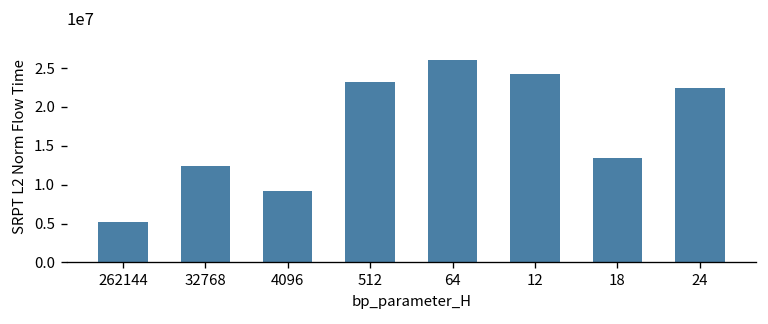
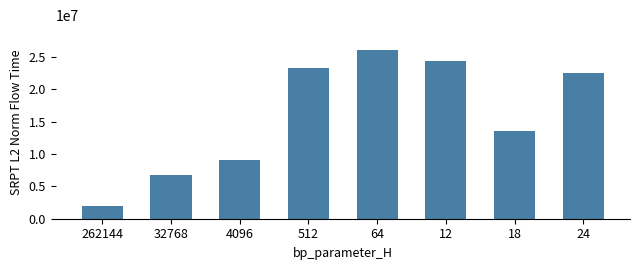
262144: 5000000 -> 2000000
32768: 12000000 -> 7000000
